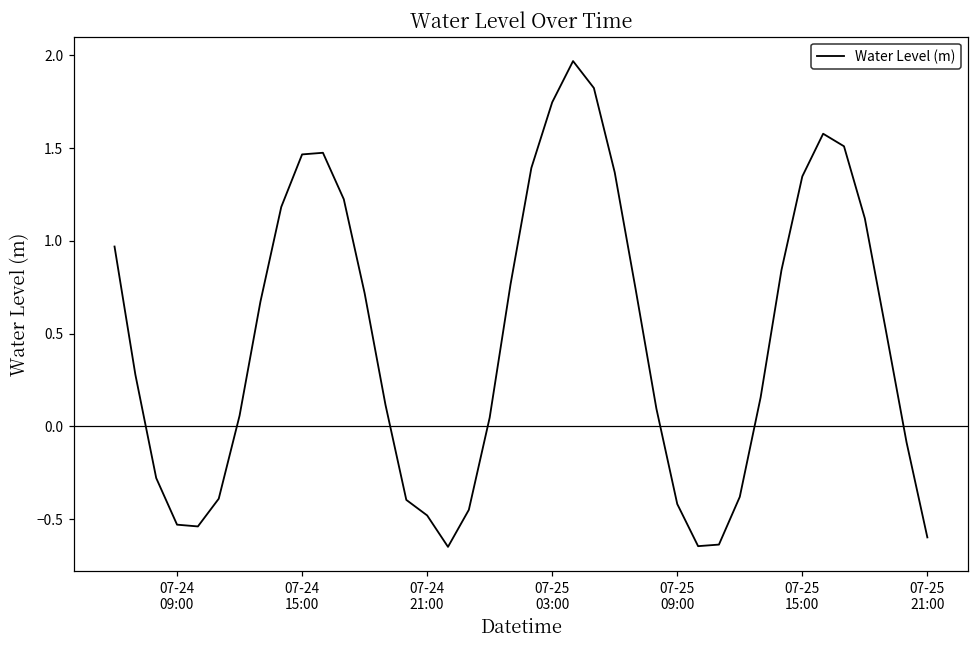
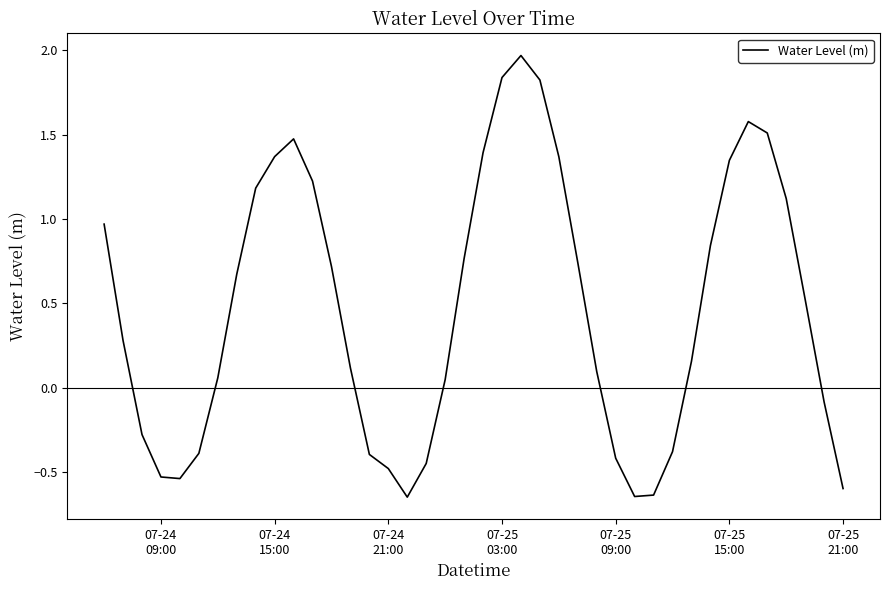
07-24 15:00: 1.47 -> 1.37
07-25 03:00: 1.75 -> 1.84
